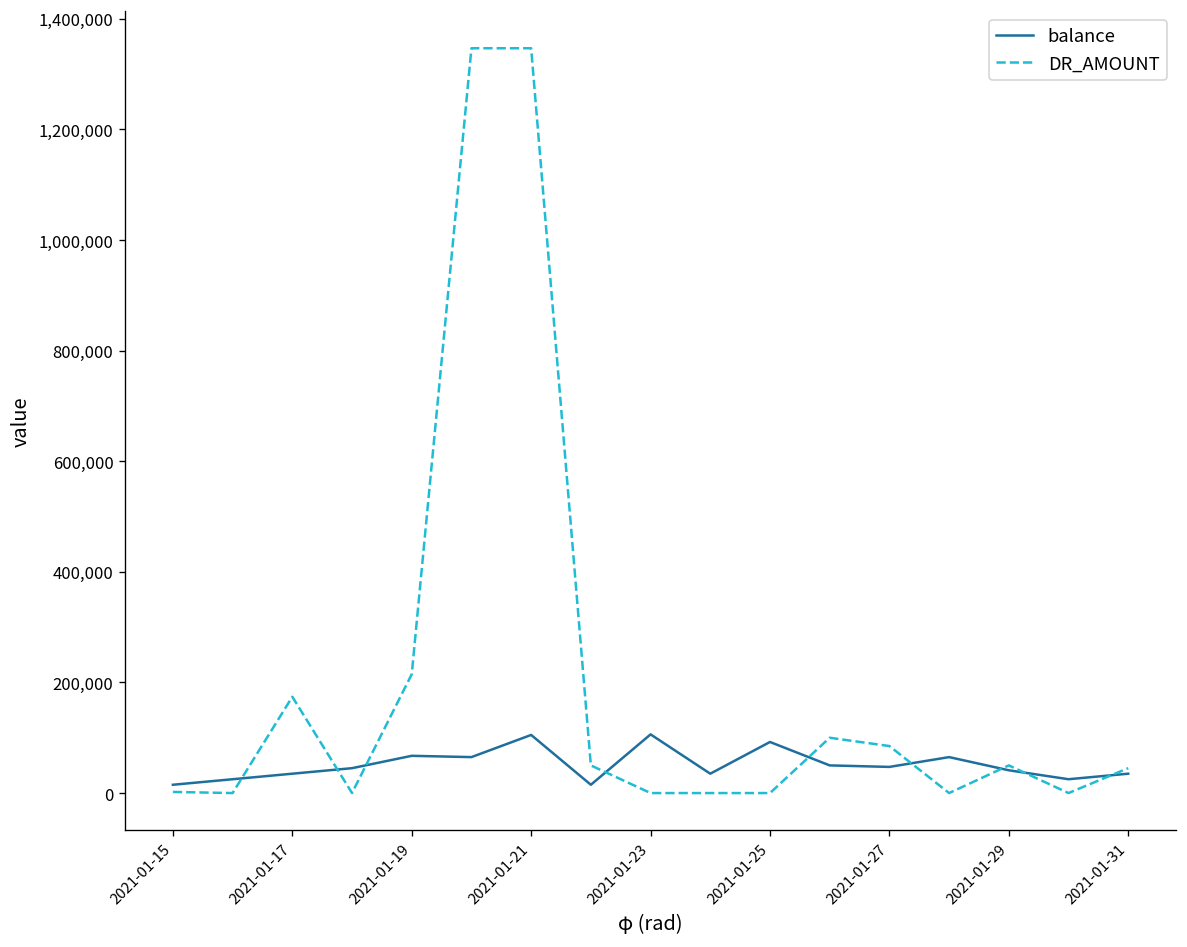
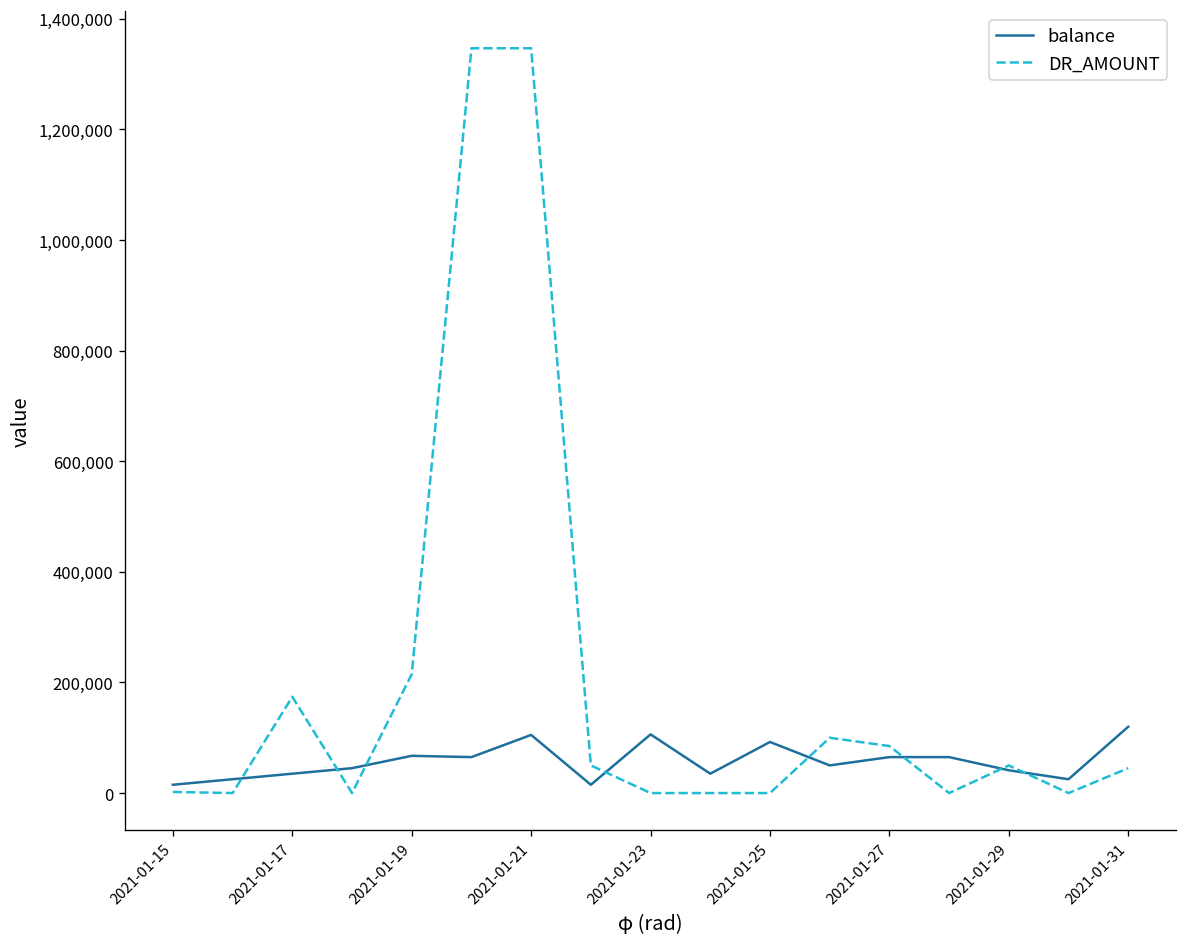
balance, 2021-01-27: 50,000 -> 70,000
balance, 2021-01-31: 40,000 -> 120,000
